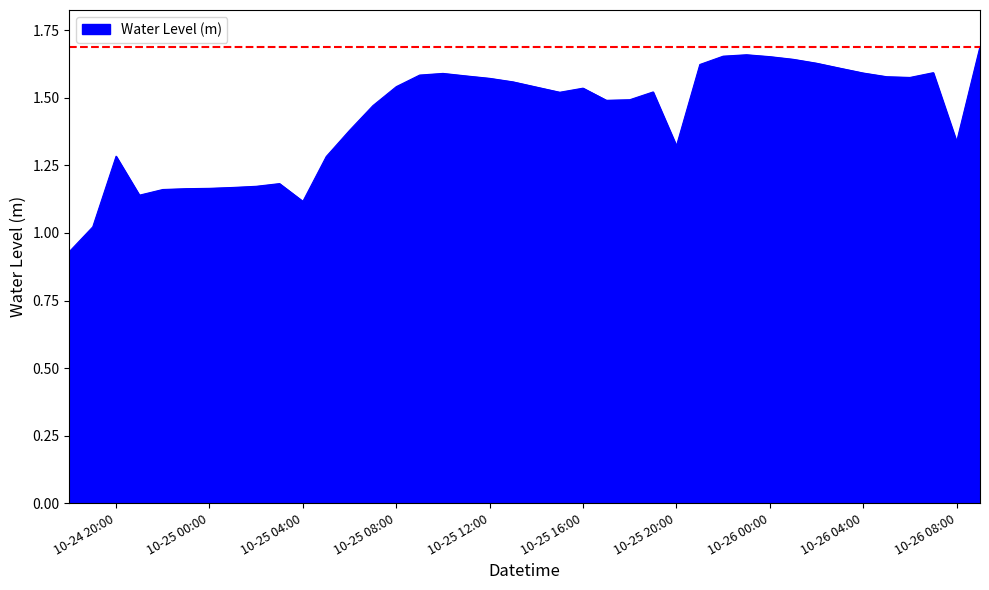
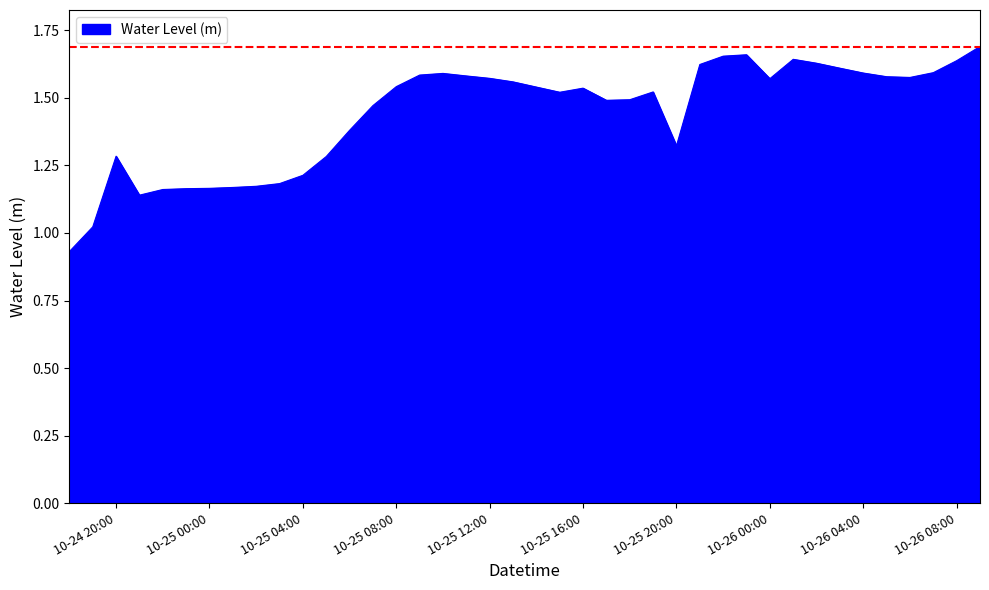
10-25 04:00: 1.12 -> 1.21
10-26 00:00: 1.65 -> 1.57
10-26 08:00: 1.34 -> 1.64
